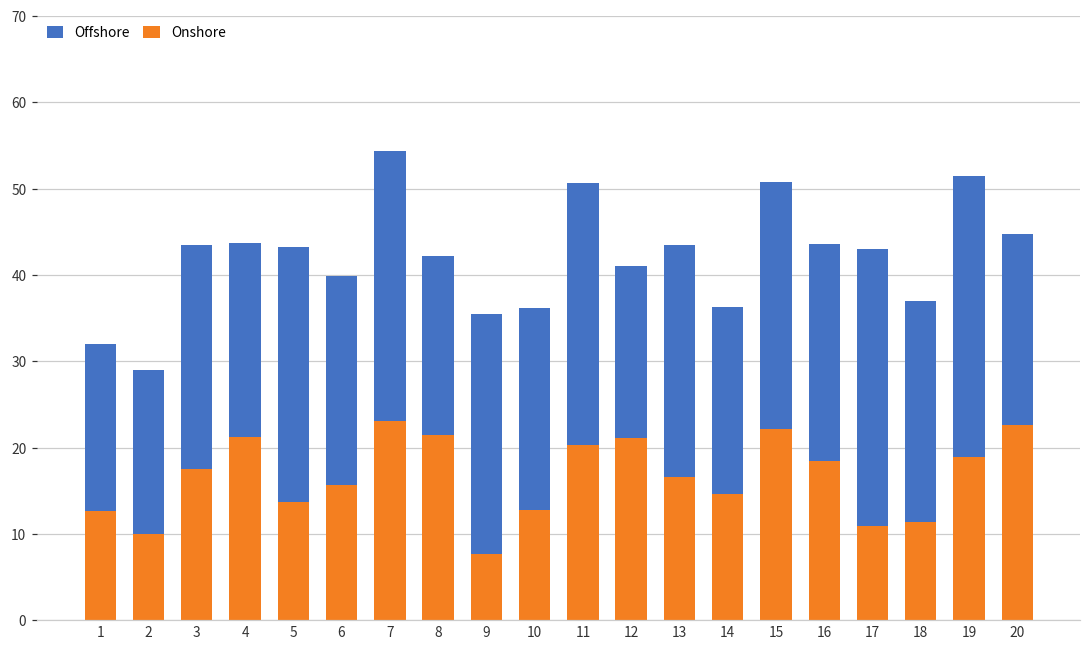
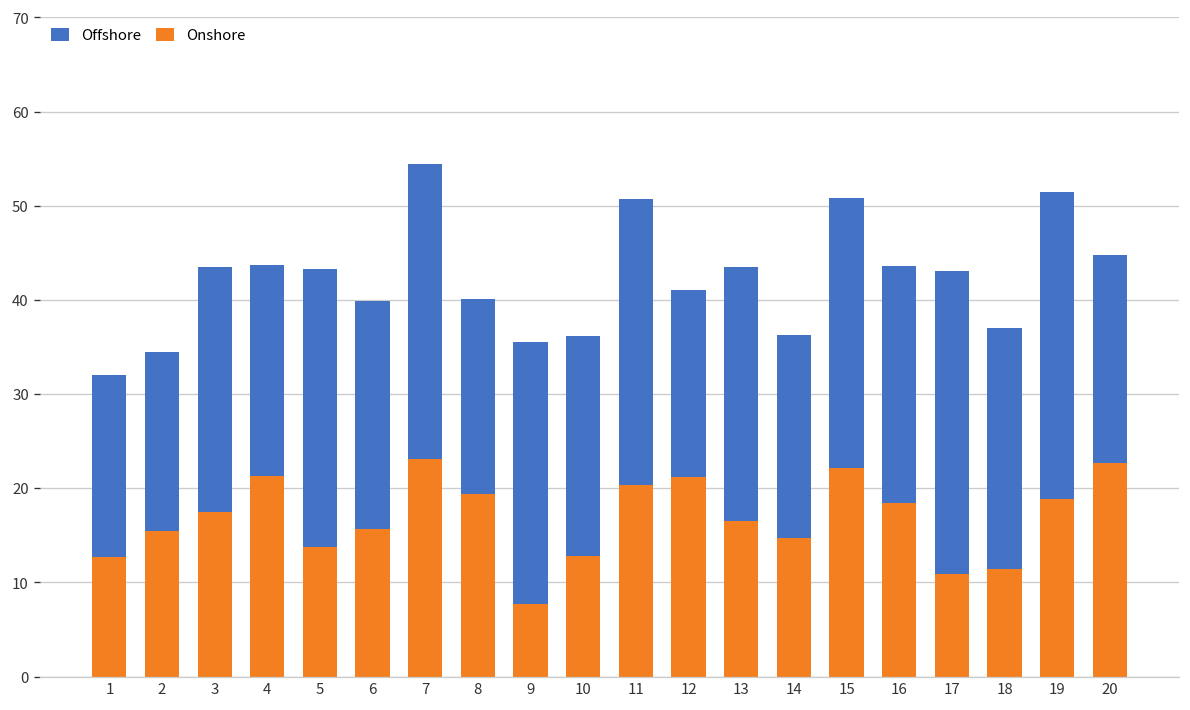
Onshore, 2: 10 -> 16
Onshore, 8: 22 -> 19
